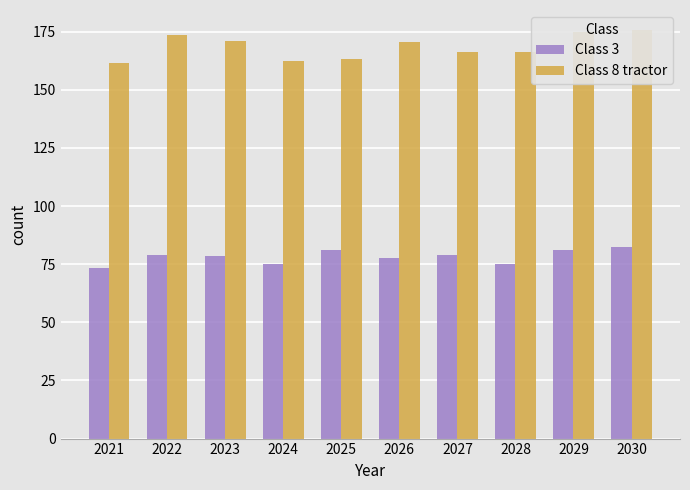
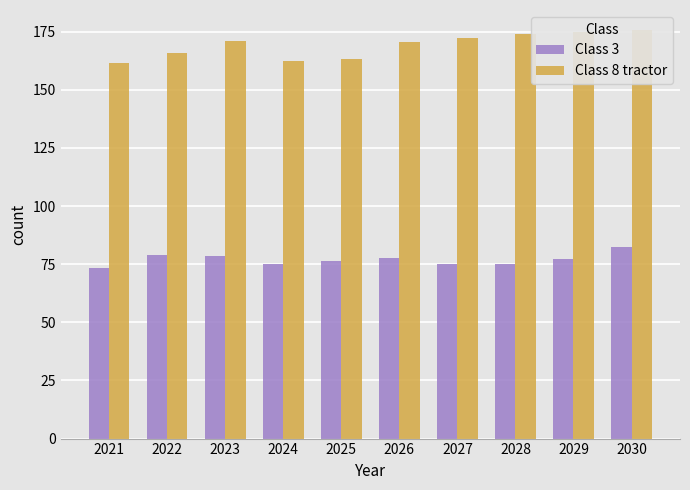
Class 8 tractor, 2022: 173 -> 166
Class 3, 2025: 81 -> 76
Class 3, 2027: 79 -> 75
Class 8 tractor, 2027: 166 -> 172
Class 8 tractor, 2028: 166 -> 174
Class 3, 2029: 81 -> 77
